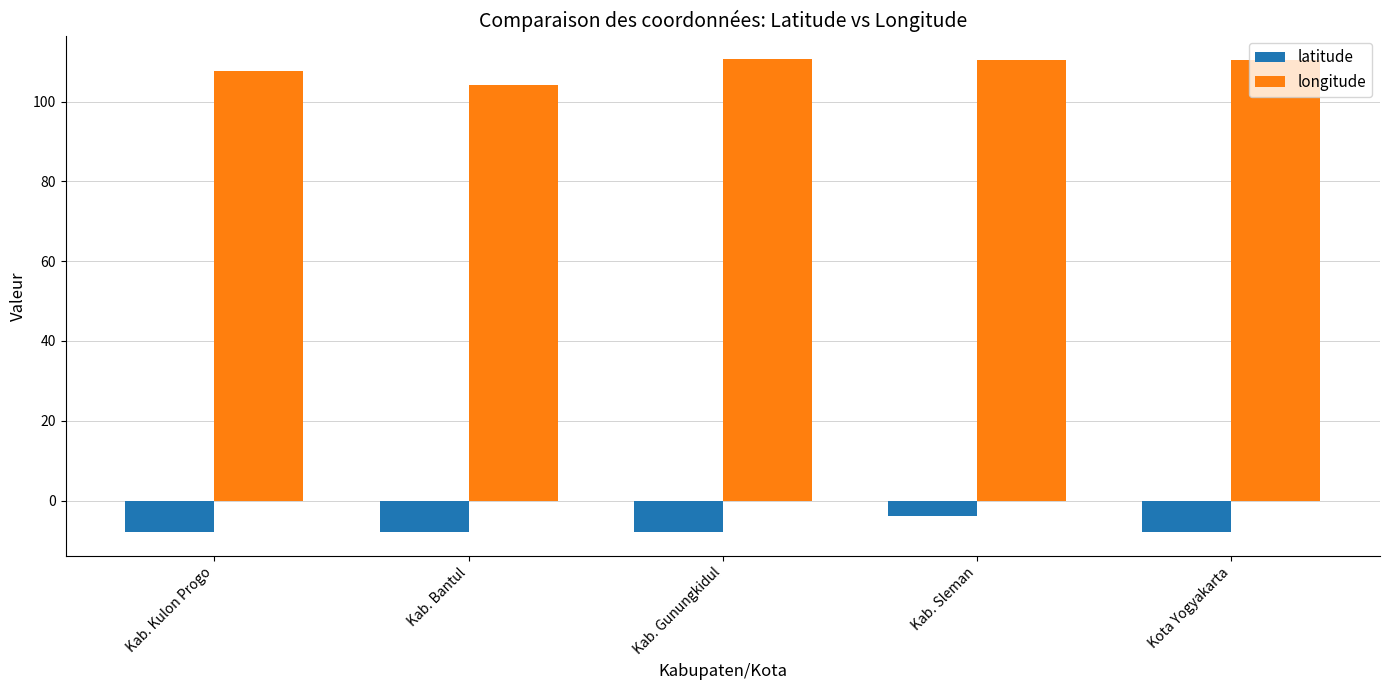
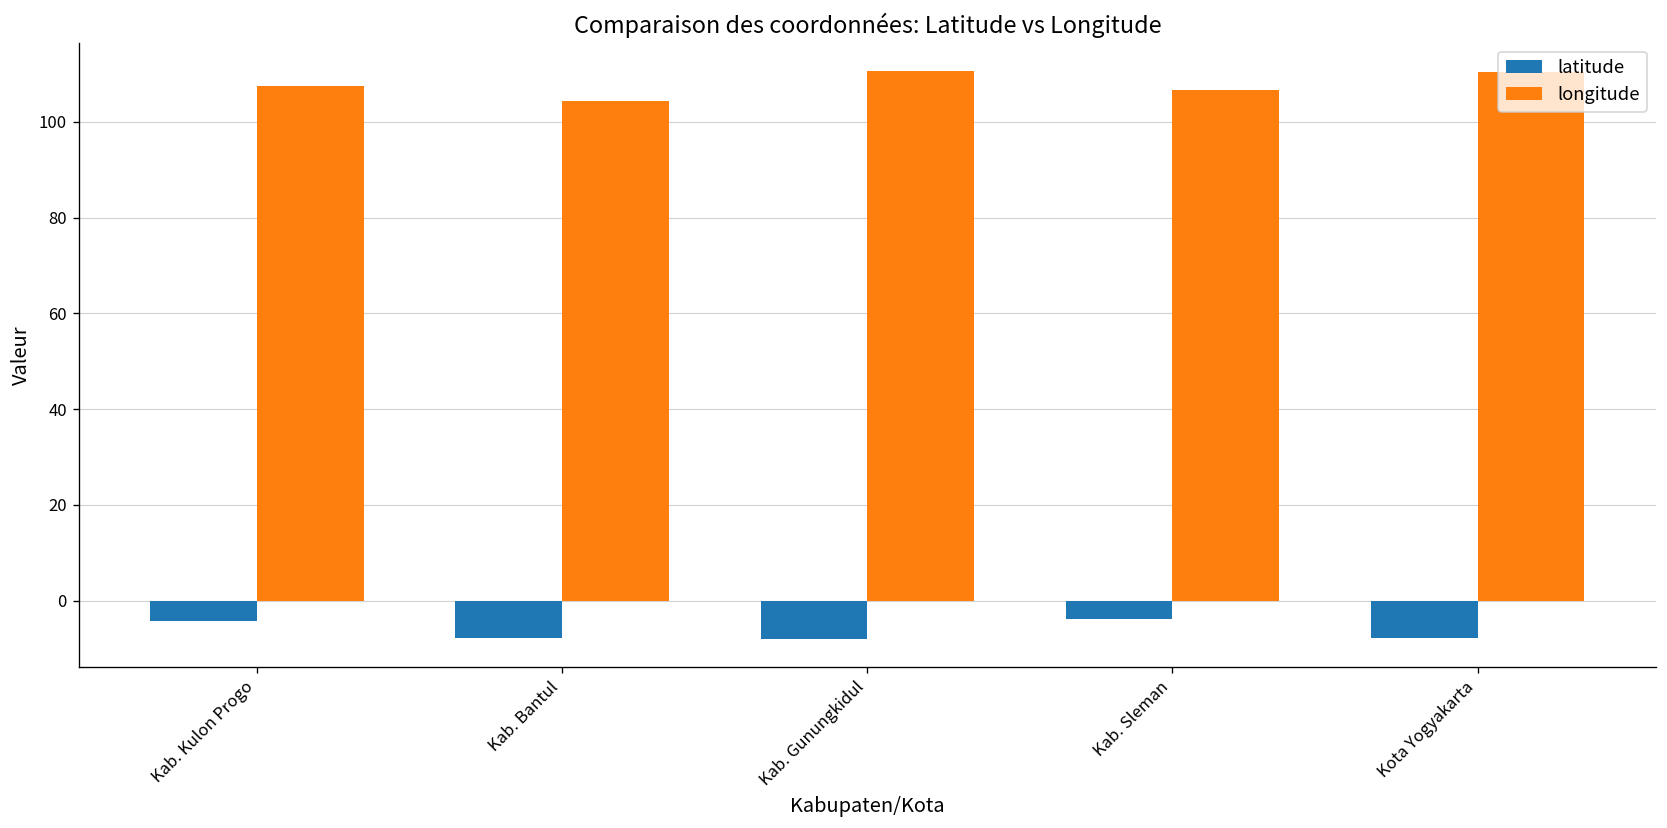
latitude, Kab. Kulon Progo: -8 -> -4
longitude, Kab. Sleman: 110 -> 107
